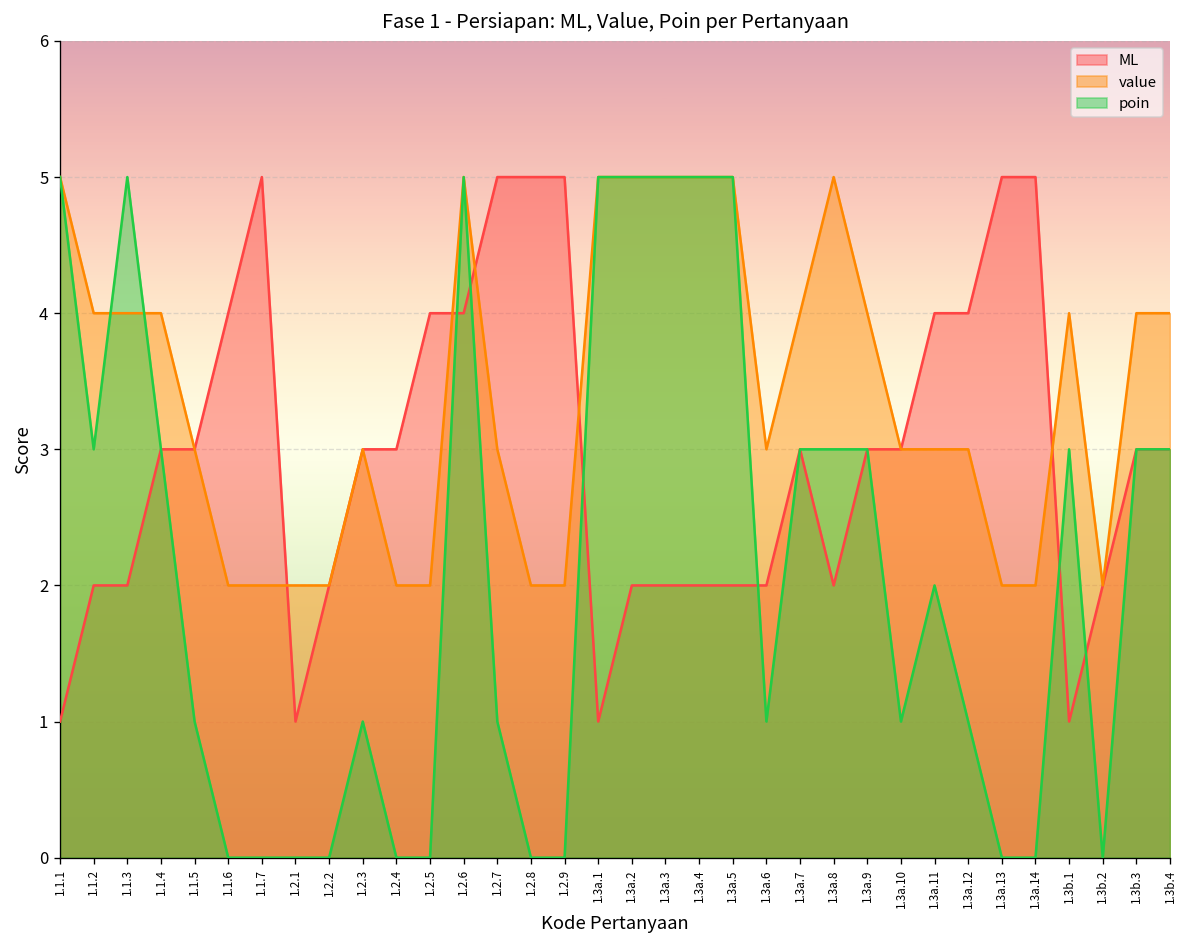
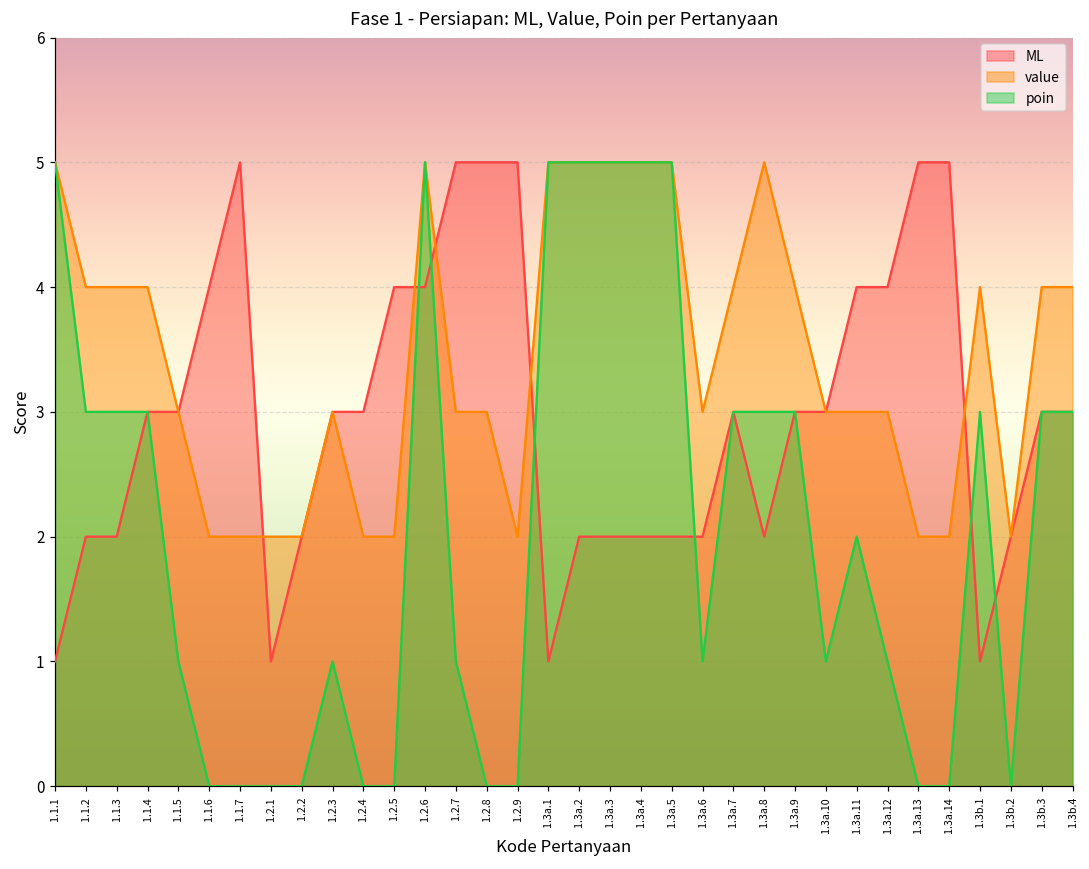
poin, 1.1.3: 5 -> 3
value, 1.2.8: 2 -> 3
